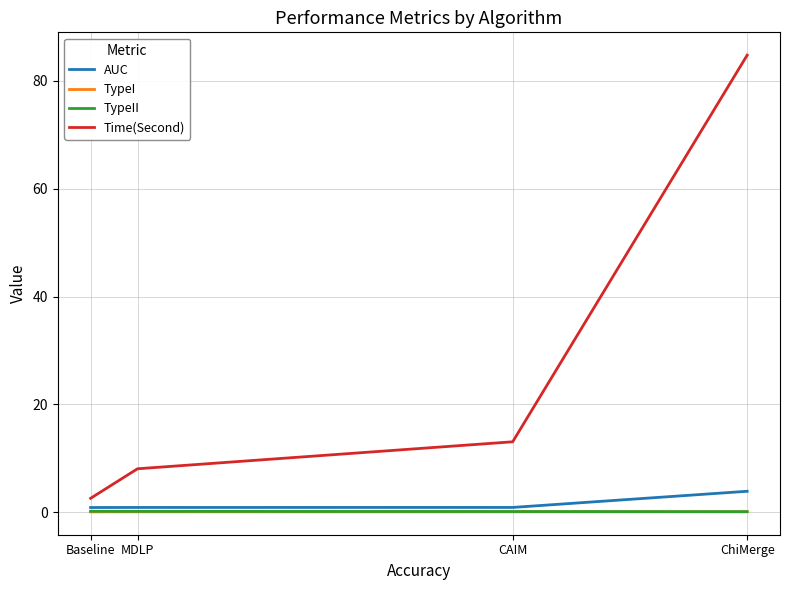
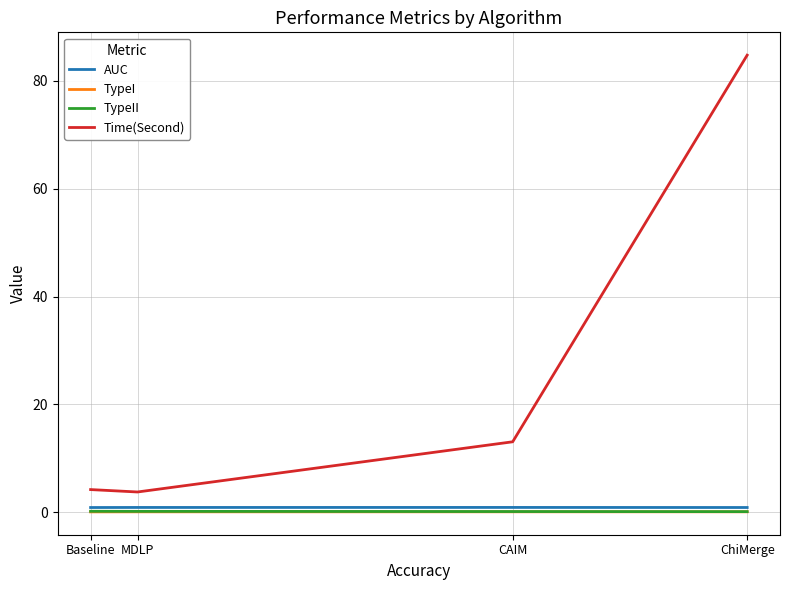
Time(Second), Baseline: 3 -> 4
Time(Second), MDLP: 8 -> 4
AUC, ChiMerge: 4 -> 1
